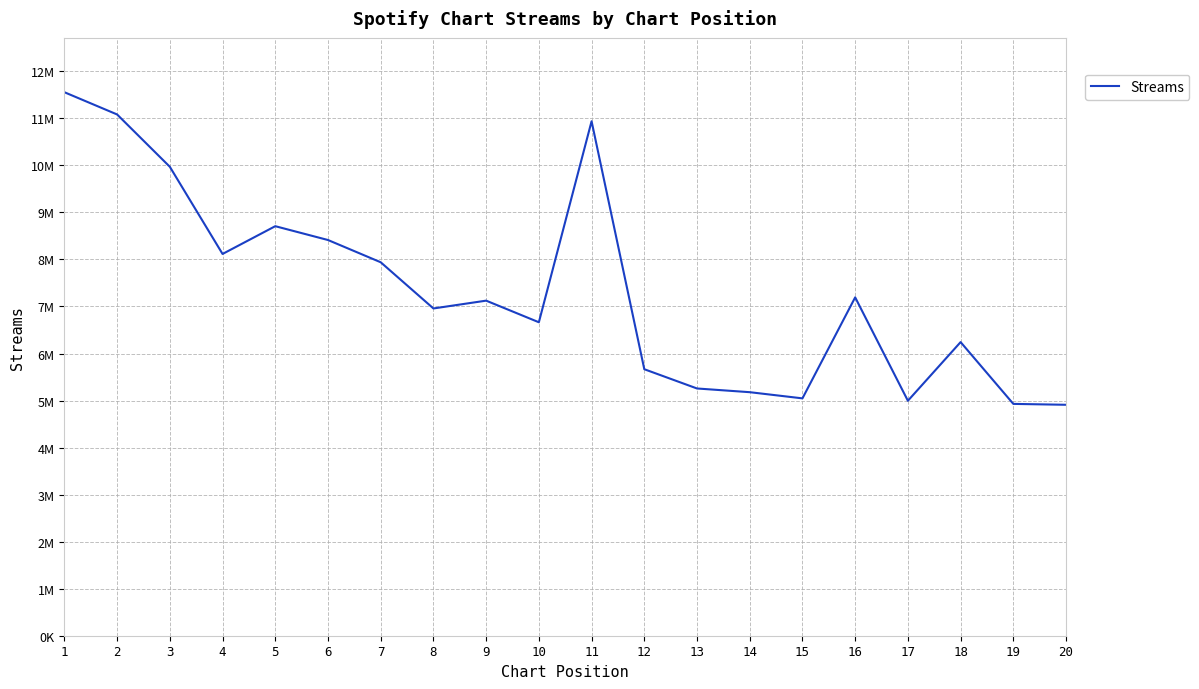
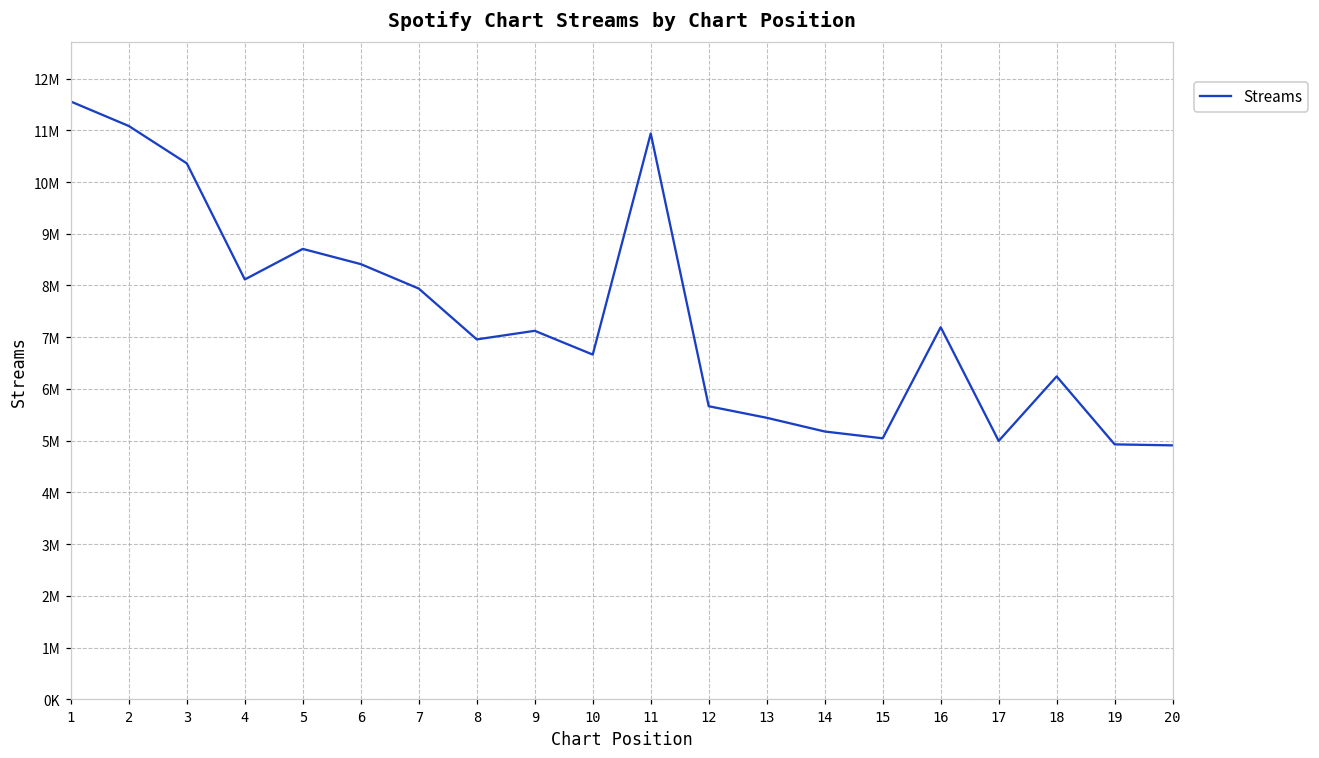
3: 10000000 -> 10400000
13: 5300000 -> 5400000
